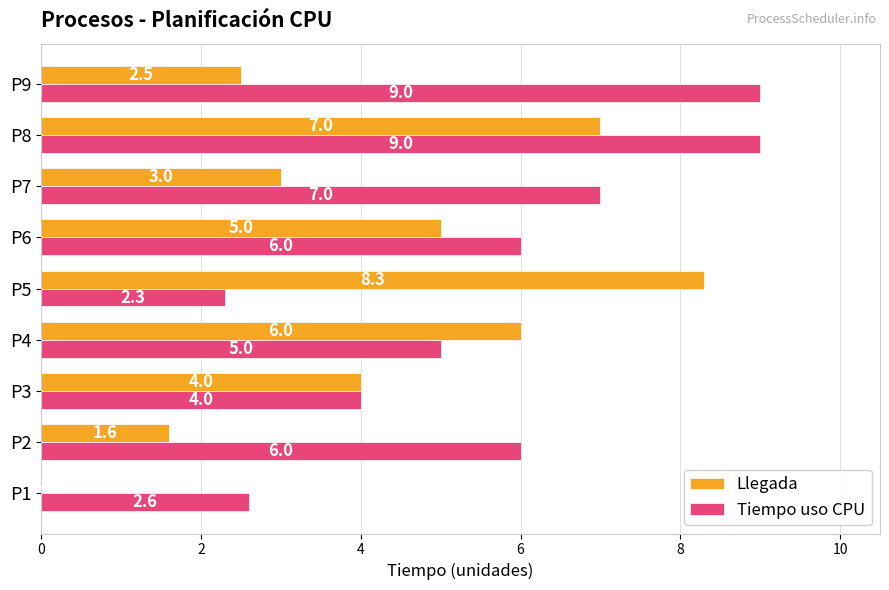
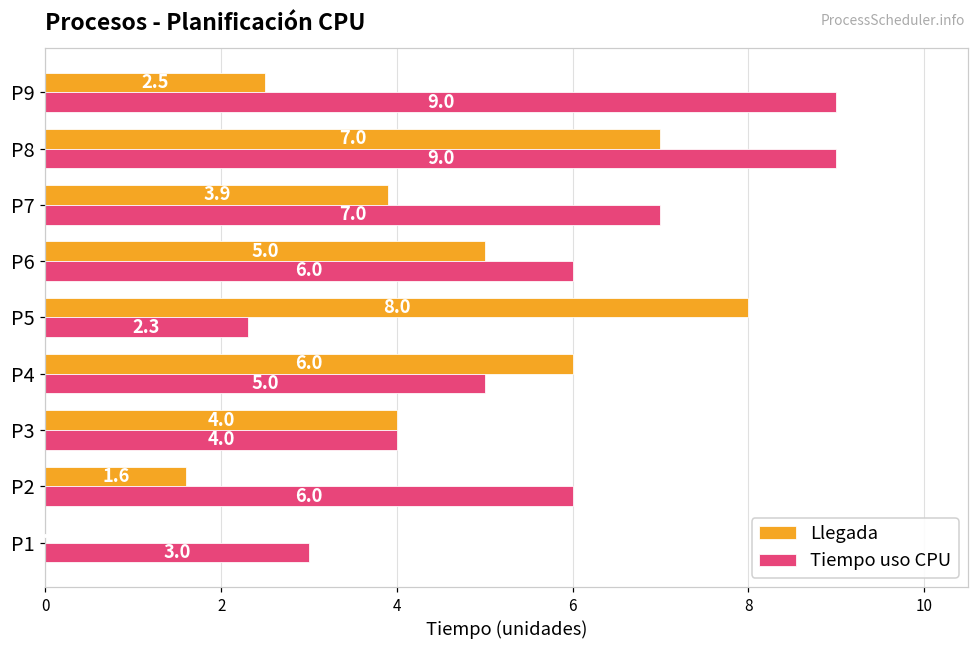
Llegada, P7: 3.0 -> 3.9
Llegada, P5: 8.3 -> 8.0
Tiempo uso CPU, P1: 2.6 -> 3.0
